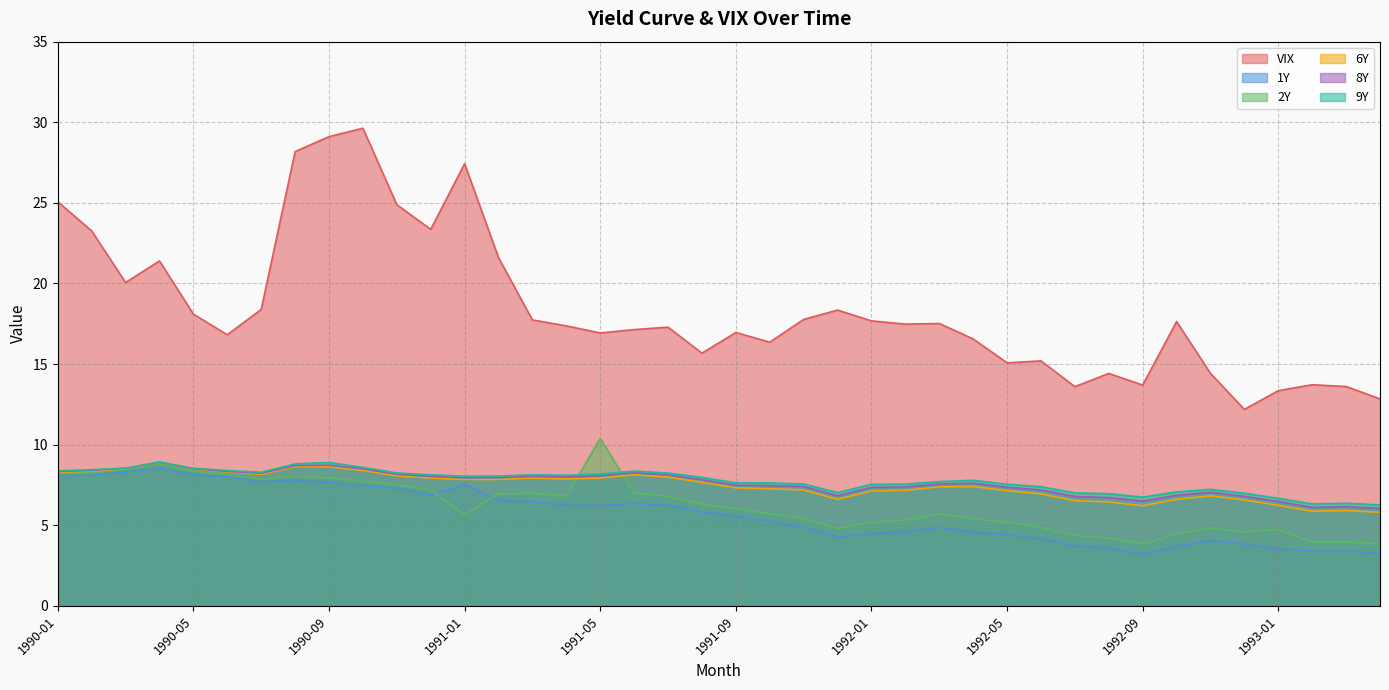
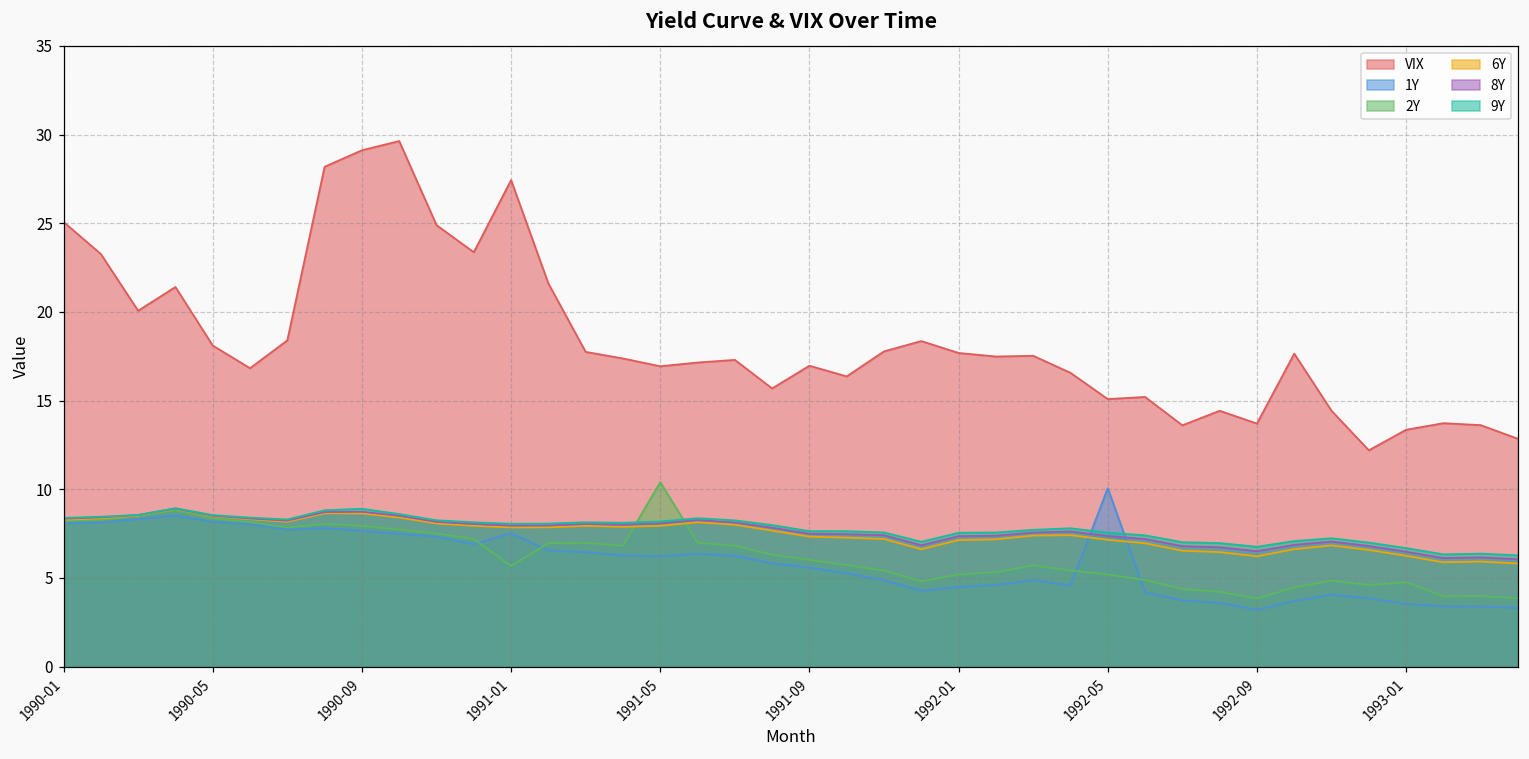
1Y, 1992-05: 4.4 -> 10.1
